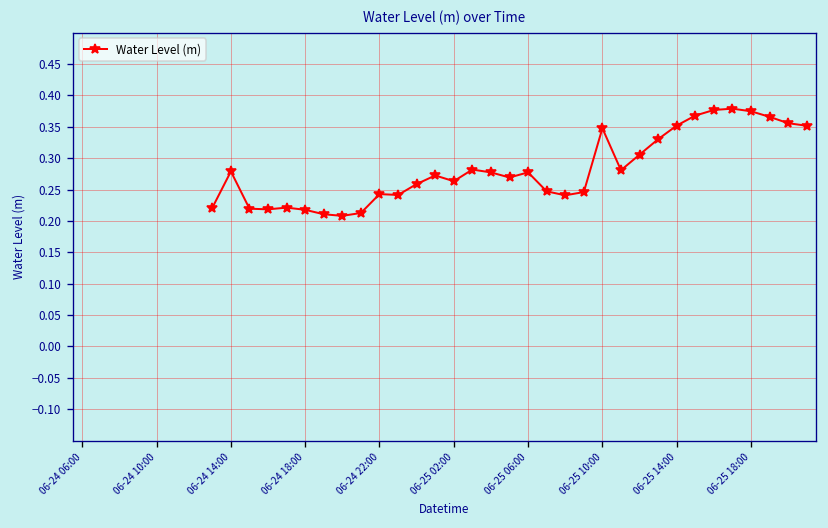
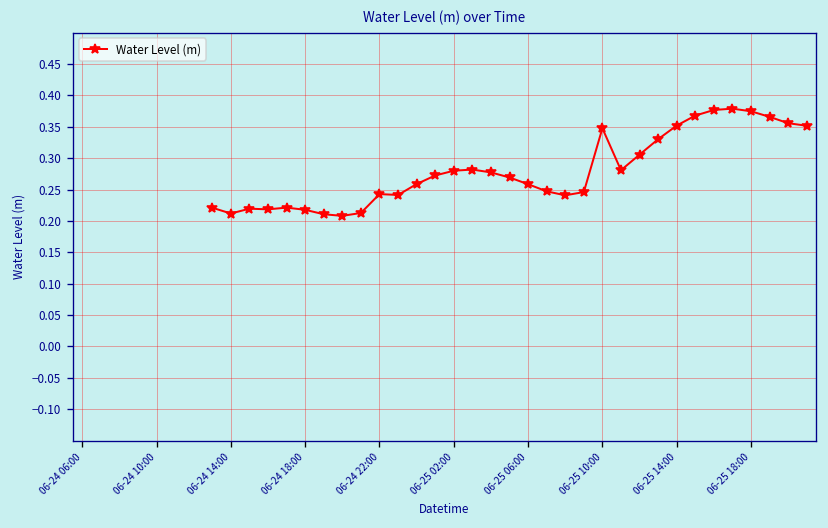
06-24 14:00: 0.28 -> 0.21
06-25 02:00: 0.26 -> 0.28
06-25 06:00: 0.28 -> 0.26
